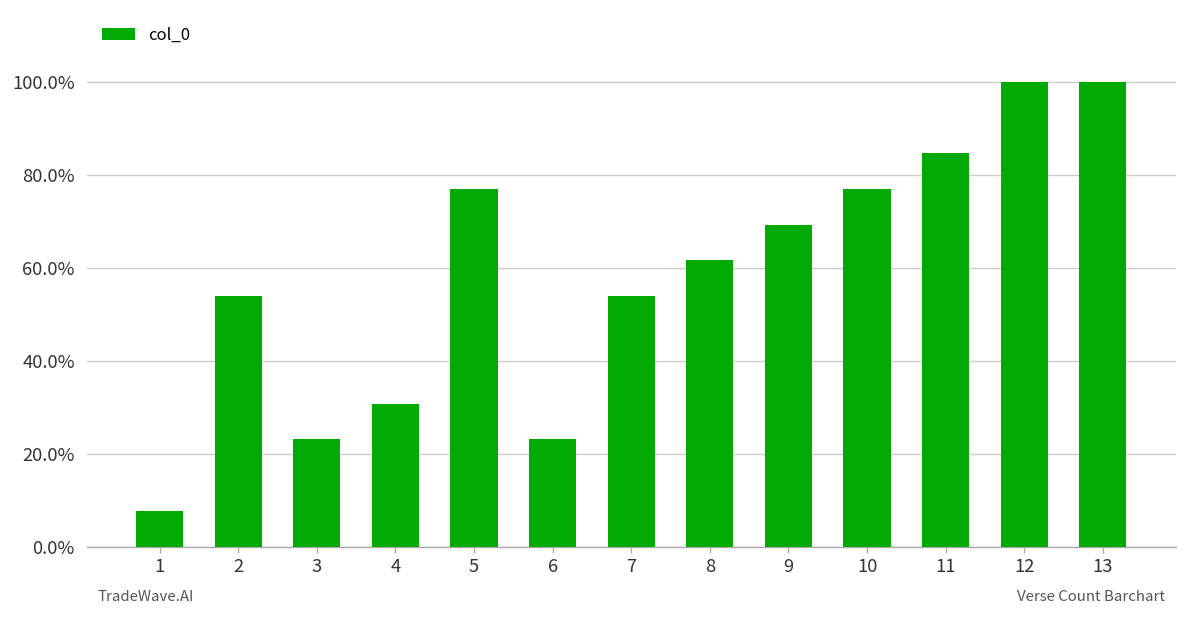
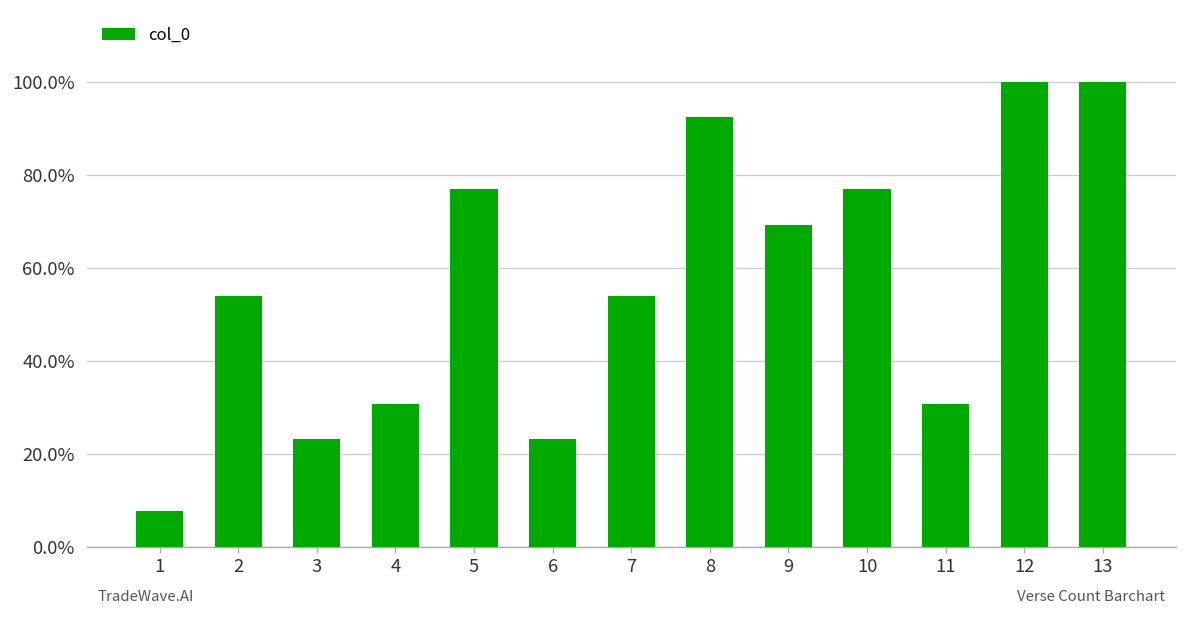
8: 62% -> 92%
11: 85% -> 31%
